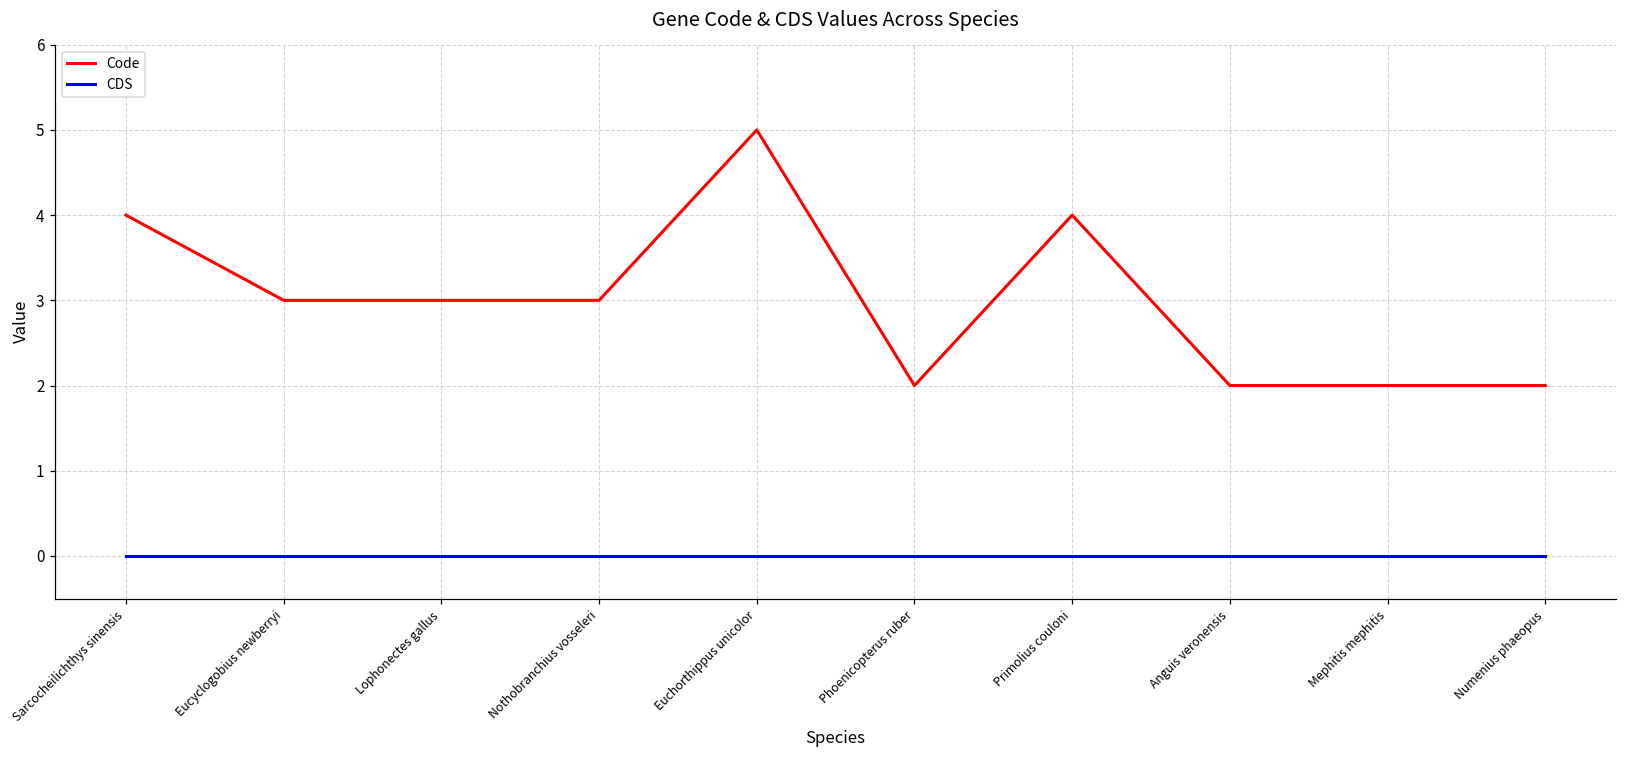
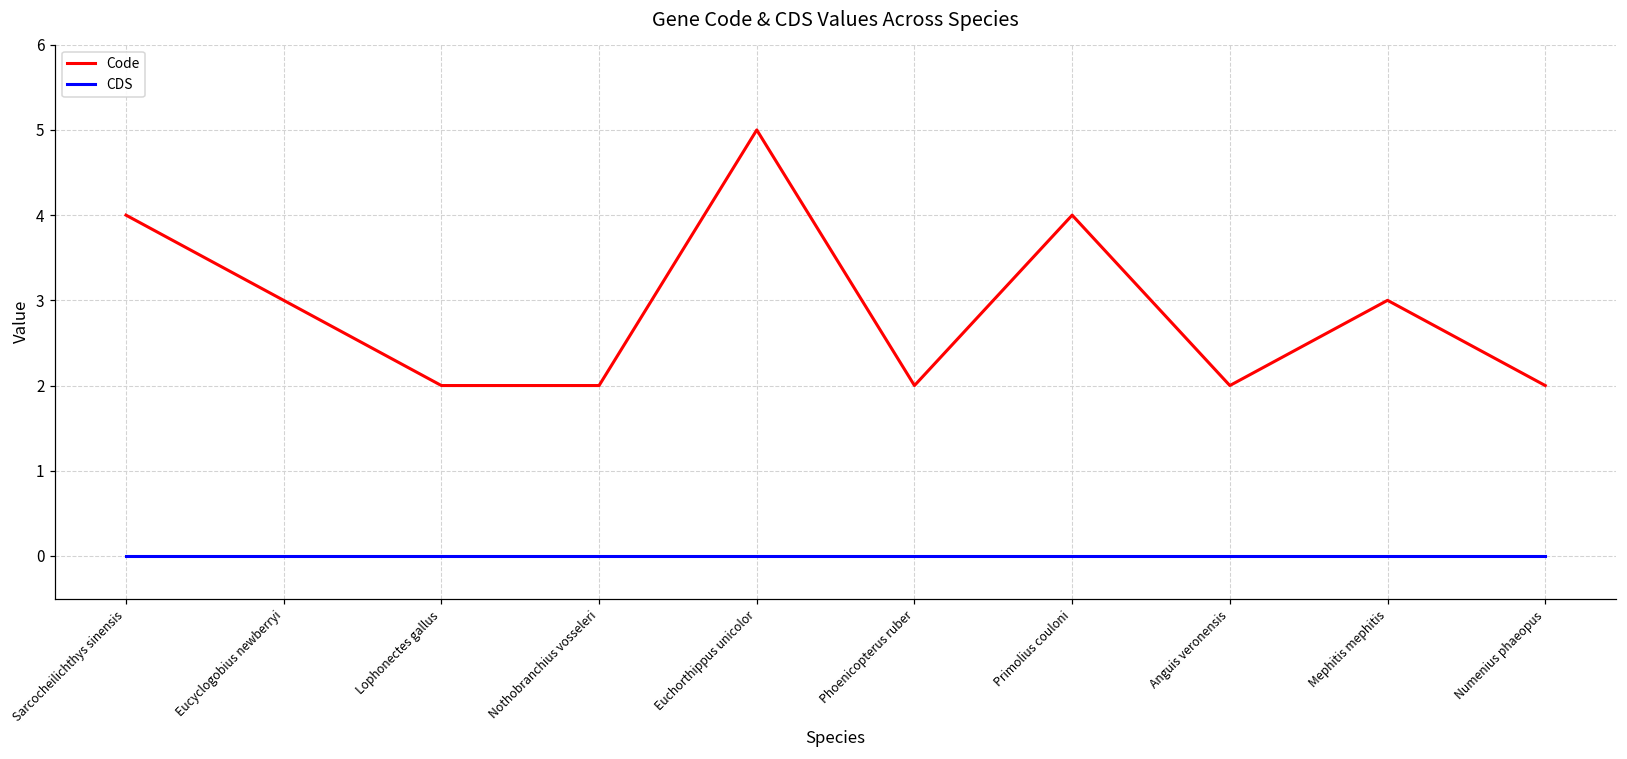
Code, Lophonectes gallus: 3 -> 2
Code, Nothobranchius vosseleri: 3 -> 2
Code, Mephitis mephitis: 2 -> 3
